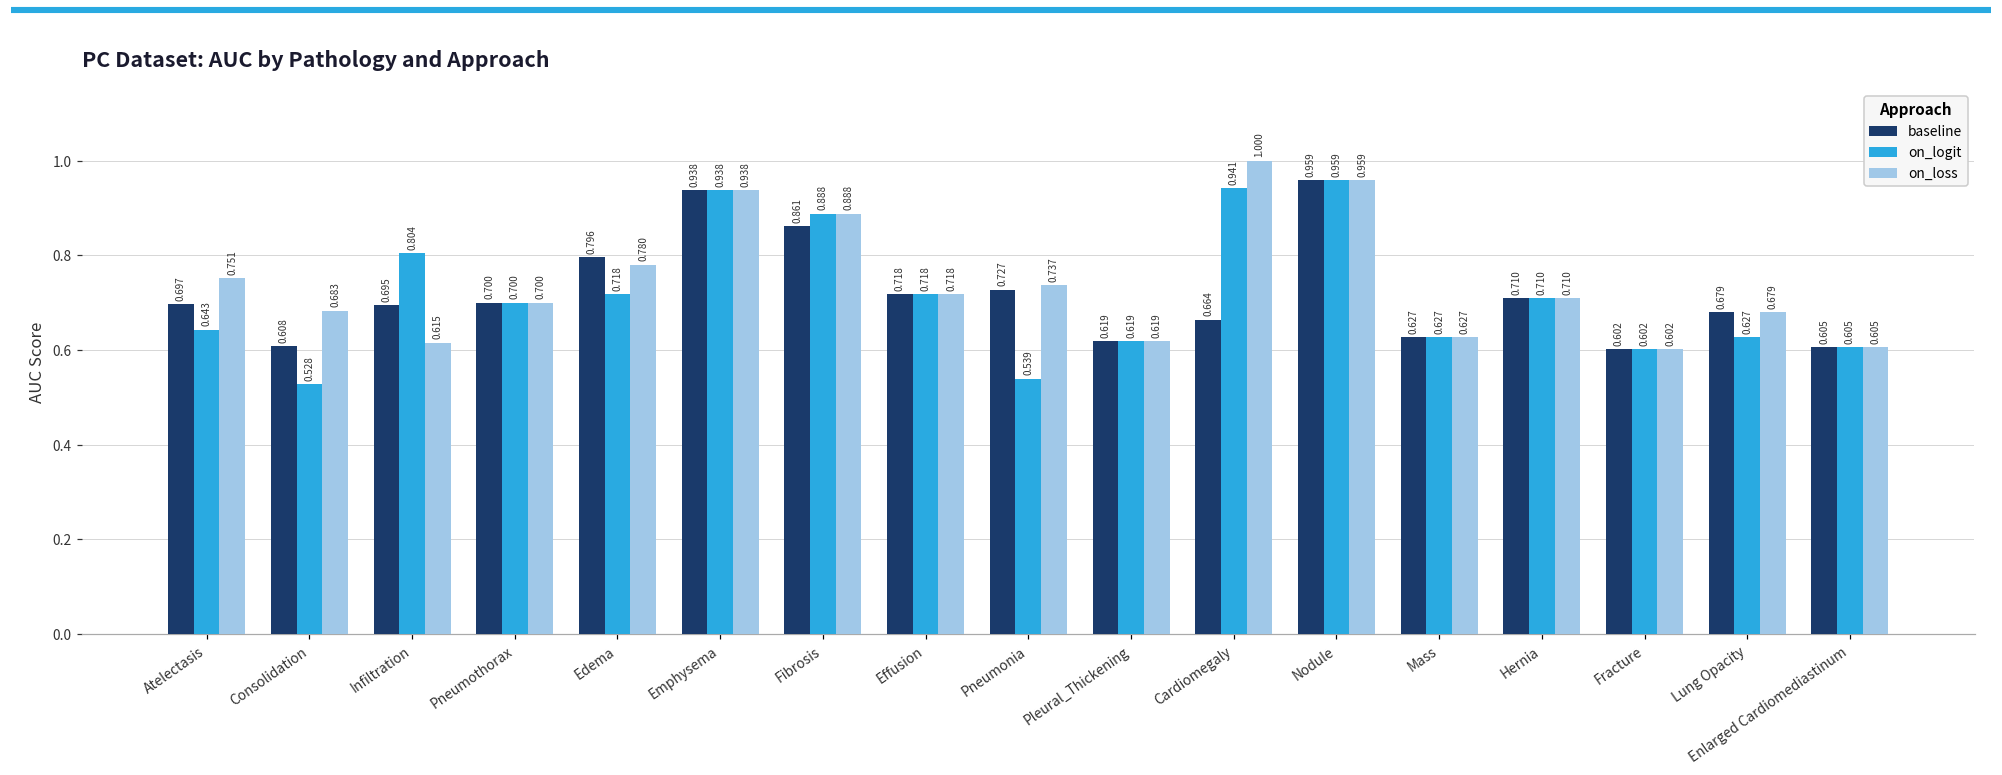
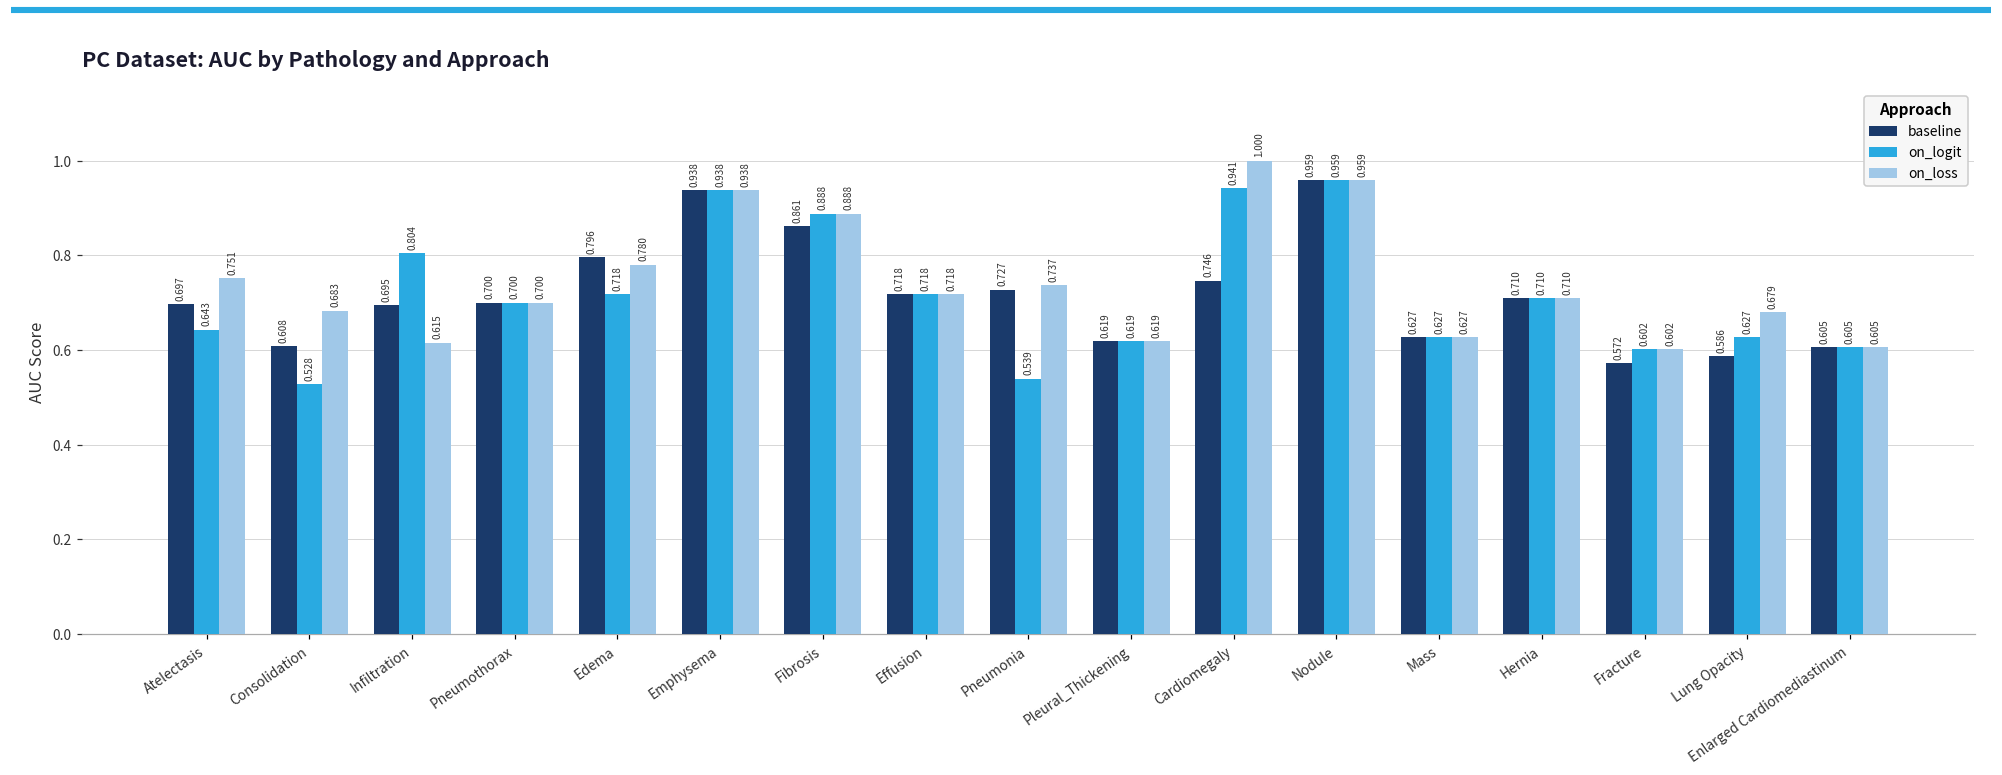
baseline, Cardiomegaly: 0.664 -> 0.746
baseline, Fracture: 0.602 -> 0.572
baseline, Lung Opacity: 0.679 -> 0.586
